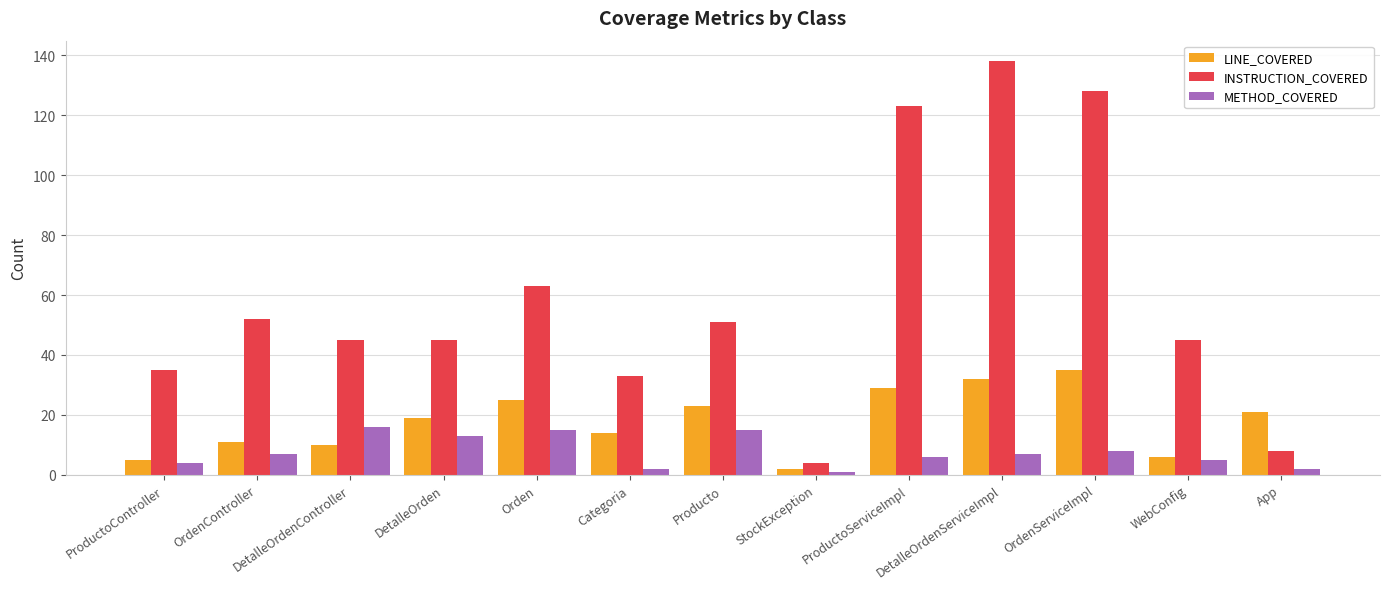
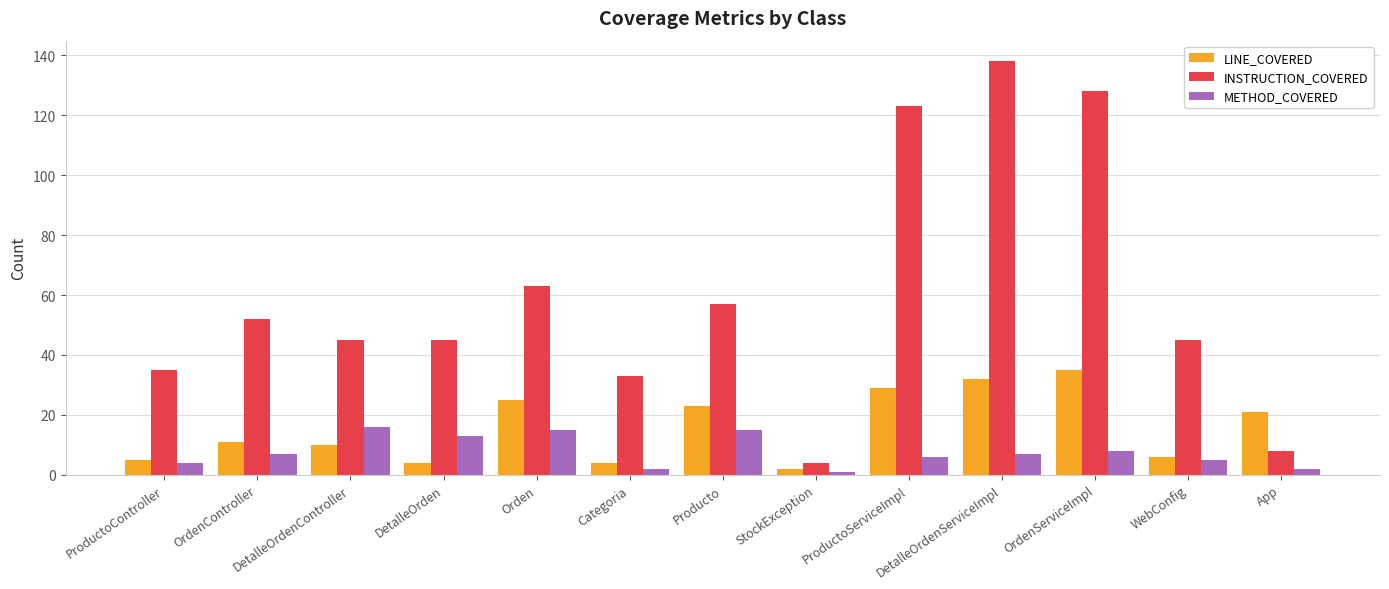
LINE_COVERED, DetalleOrden: 19 -> 4
LINE_COVERED, Categoria: 14 -> 4
INSTRUCTION_COVERED, Producto: 51 -> 57
